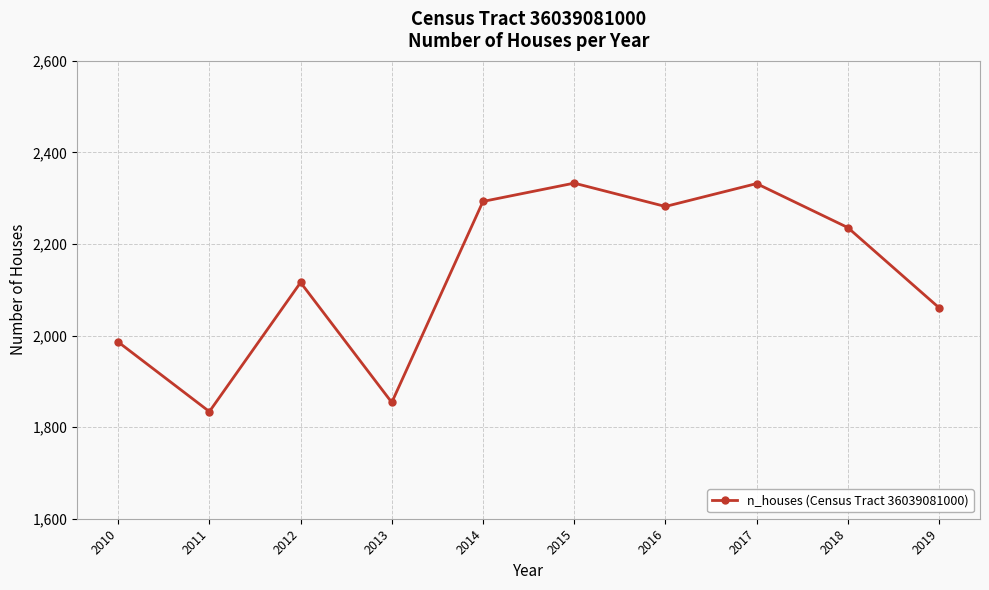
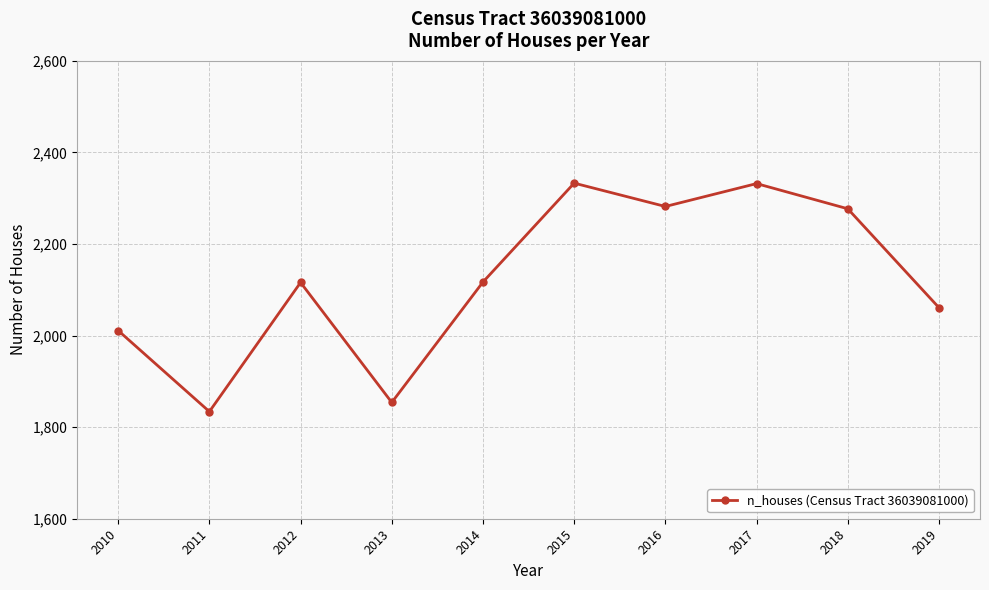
2010: 1,990 -> 2,010
2014: 2,290 -> 2,120
2018: 2,240 -> 2,280
